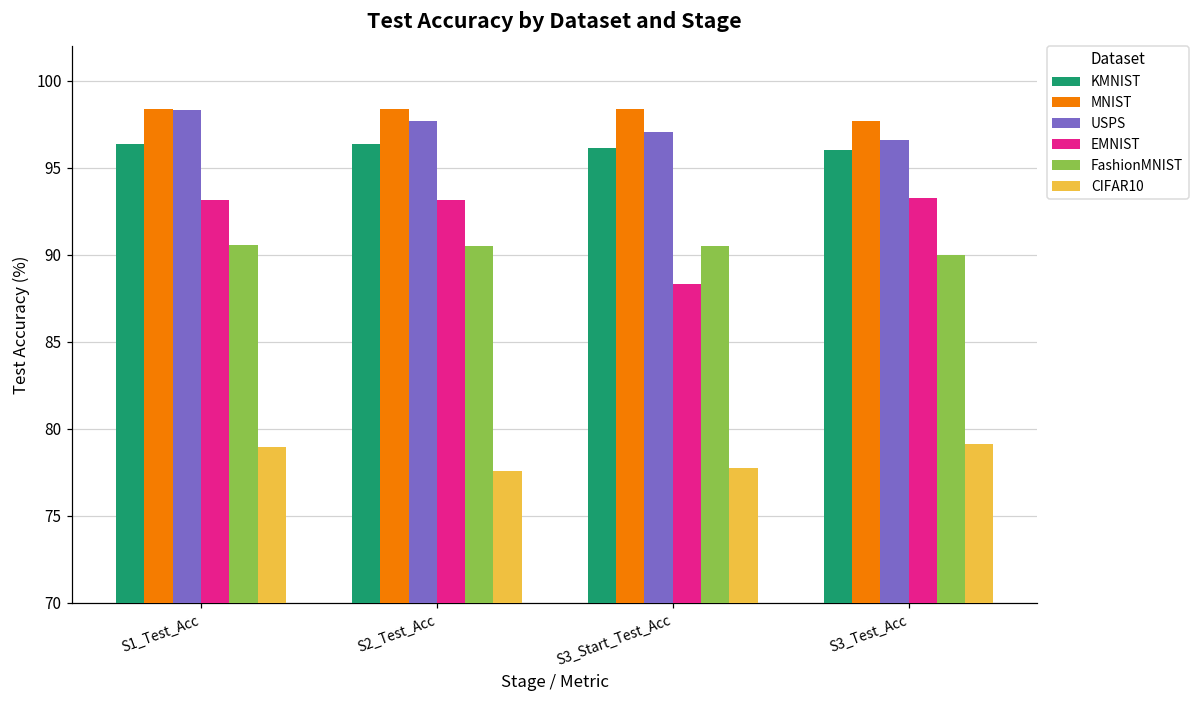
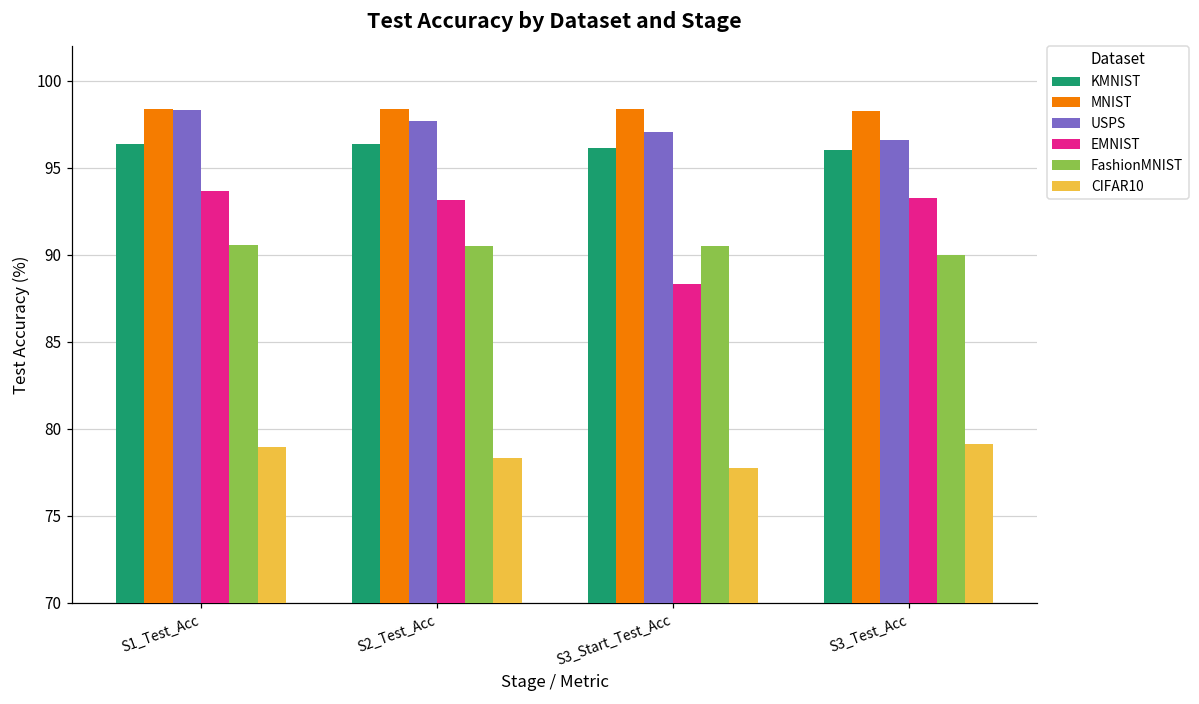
EMNIST, S1_Test_Acc: 93.1 -> 93.6
CIFAR10, S2_Test_Acc: 77.6 -> 78.4
MNIST, S3_Test_Acc: 97.7 -> 98.3
